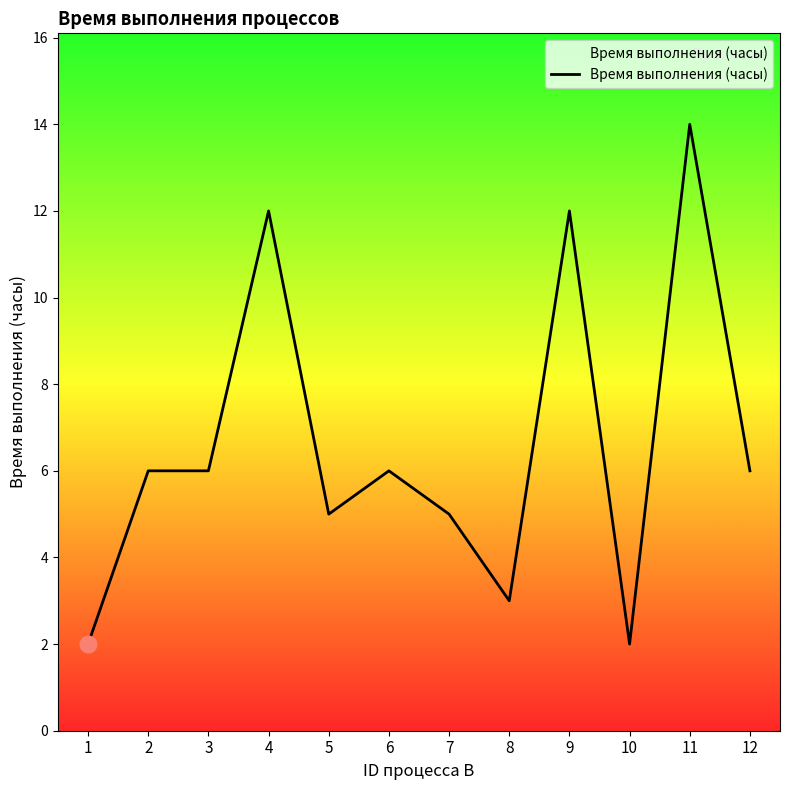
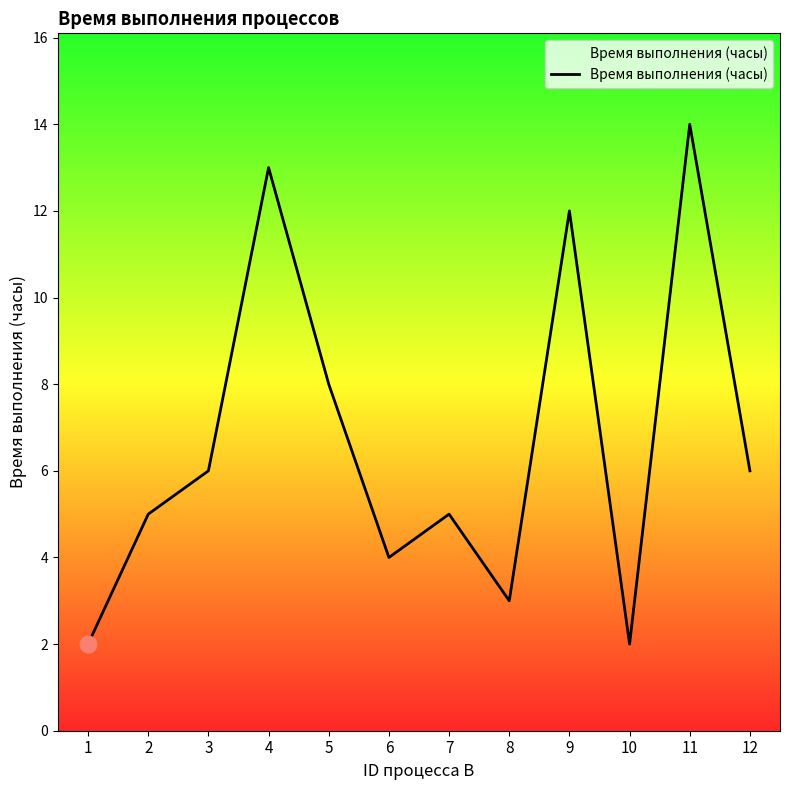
Время выполнения (часы), 2: 6 -> 5
Время выполнения (часы), 4: 12 -> 13
Время выполнения (часы), 5: 5 -> 8
Время выполнения (часы), 6: 6 -> 4
